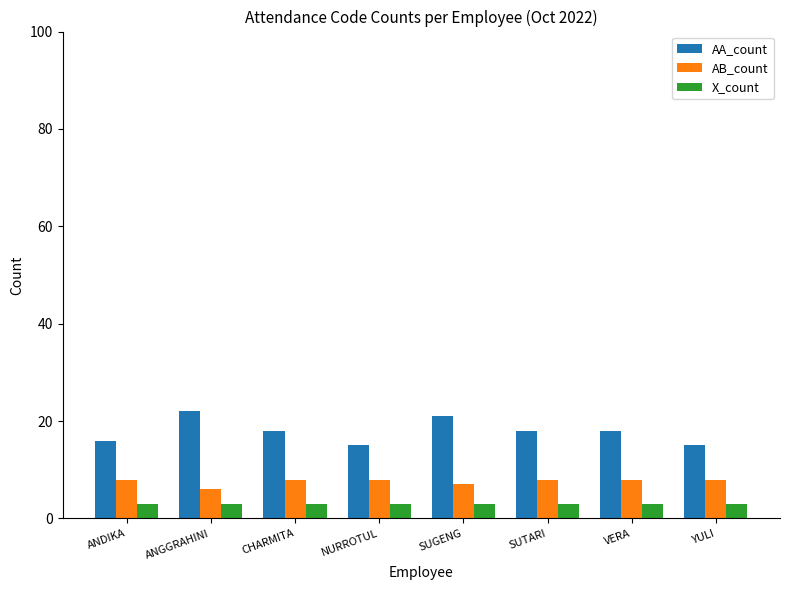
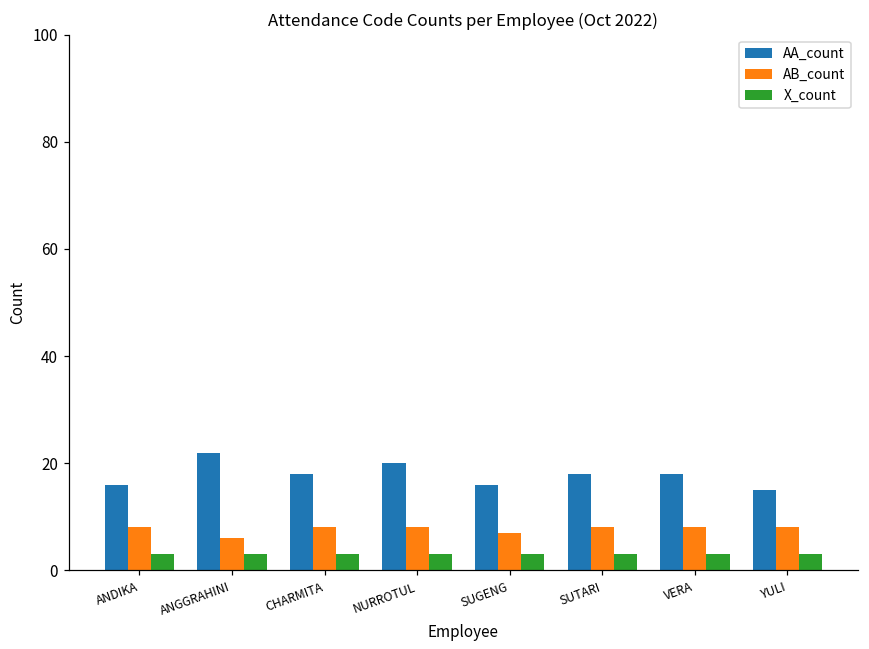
AA_count, NURROTUL: 15 -> 20
AA_count, SUGENG: 21 -> 16
